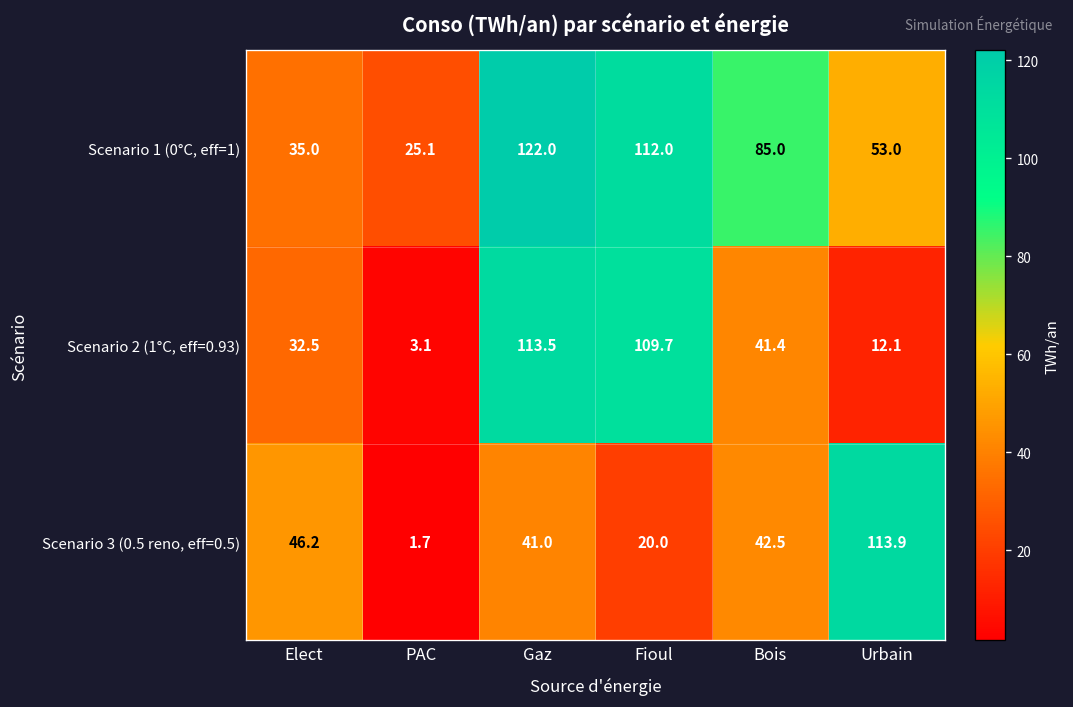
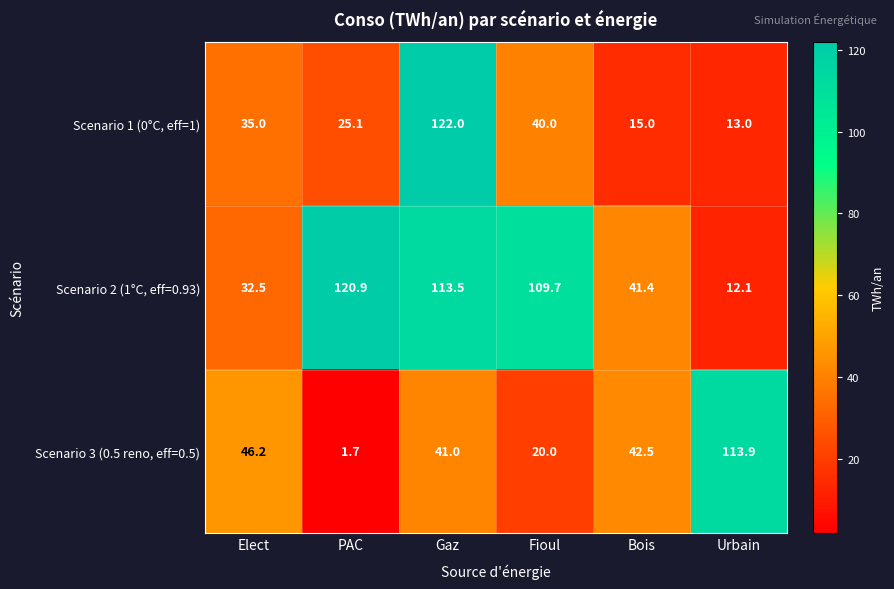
Scenario 1 (0°C, eff=1), Fioul: 112.0 -> 40.0
Scenario 1 (0°C, eff=1), Bois: 85.0 -> 15.0
Scenario 1 (0°C, eff=1), Urbain: 53.0 -> 13.0
Scenario 2 (1°C, eff=0.93), PAC: 3.1 -> 120.9
